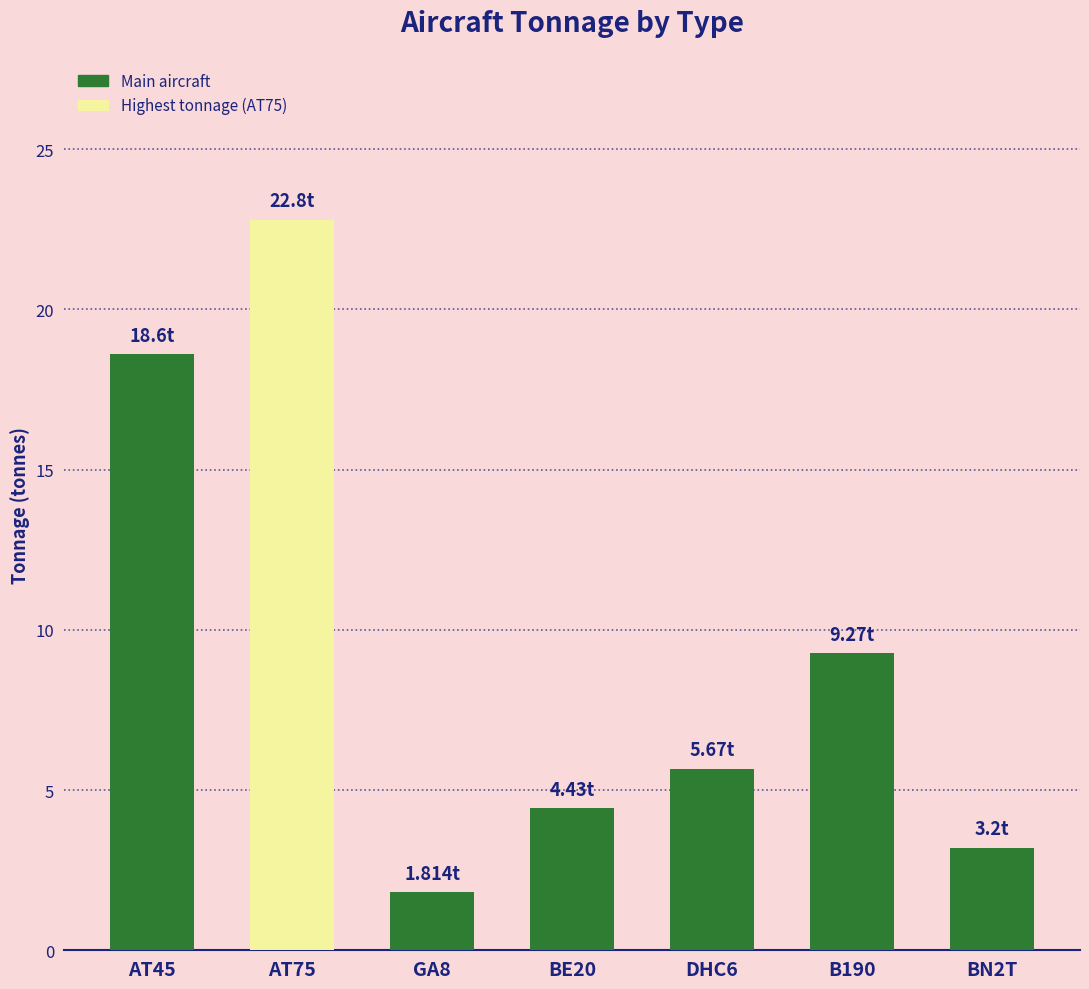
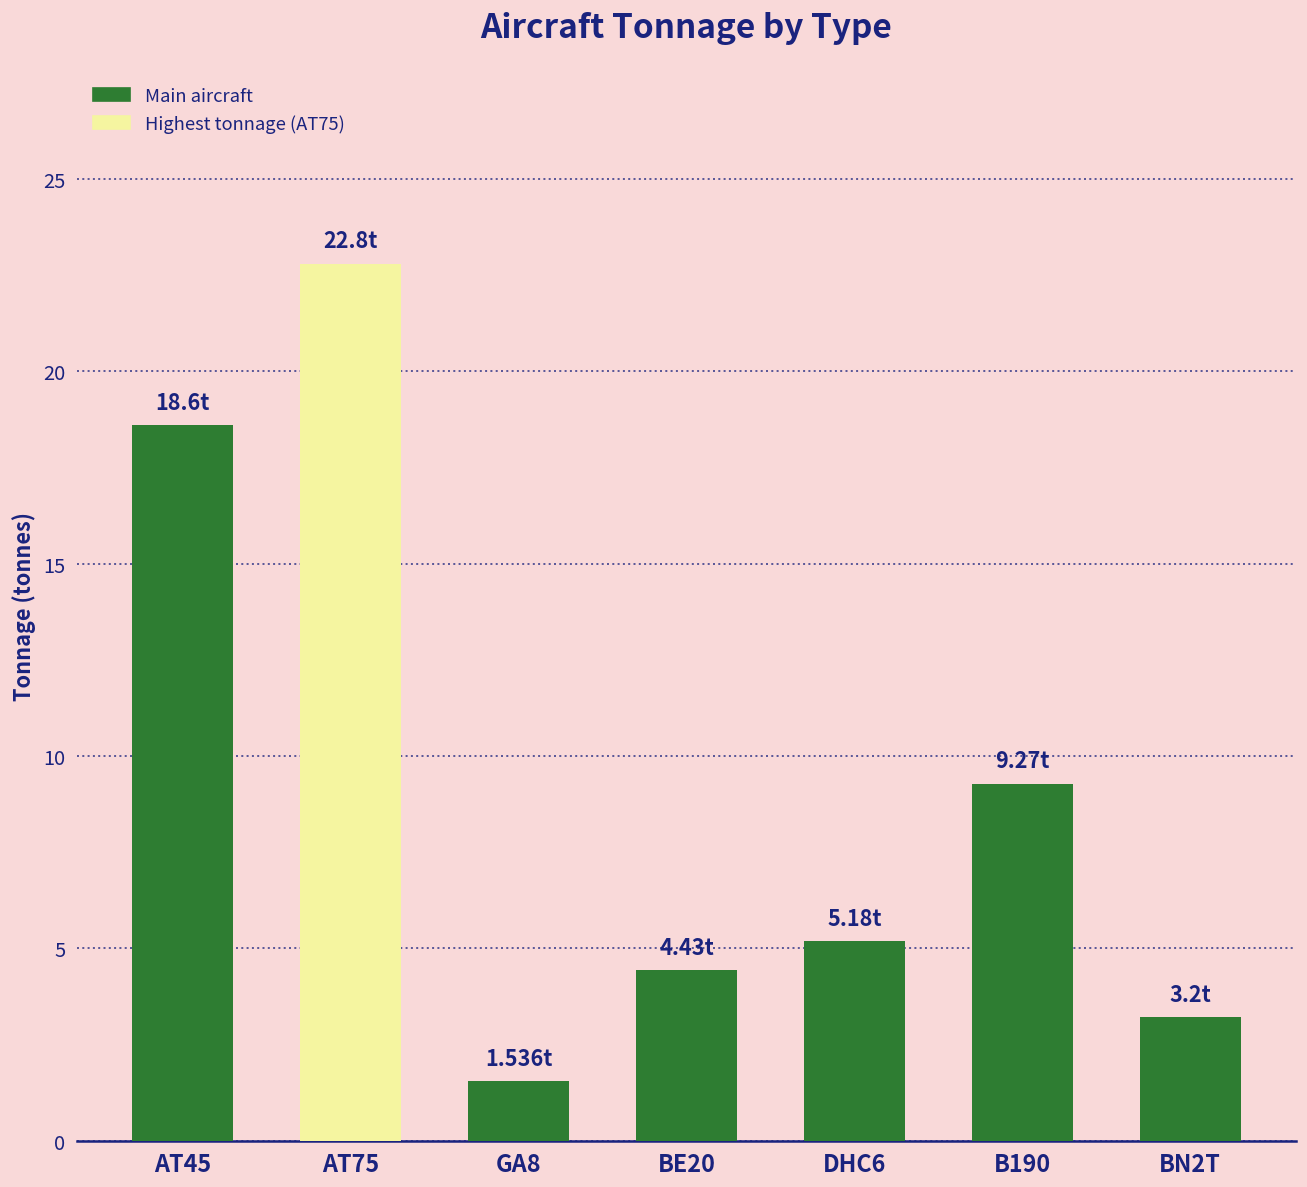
GA8: 1.814t -> 1.536t
DHC6: 5.67t -> 5.18t
